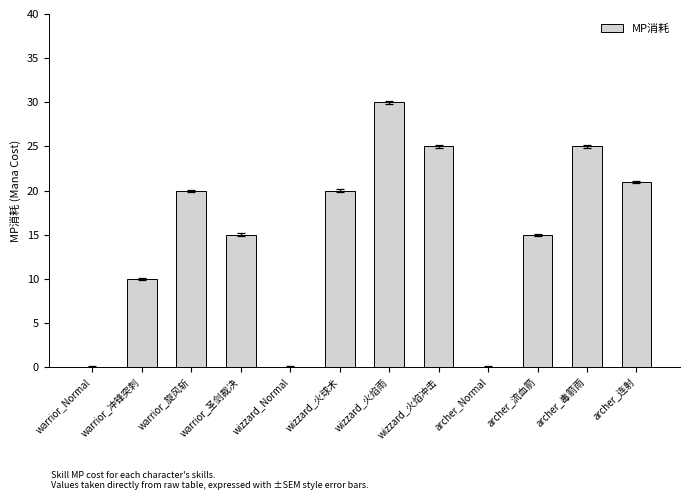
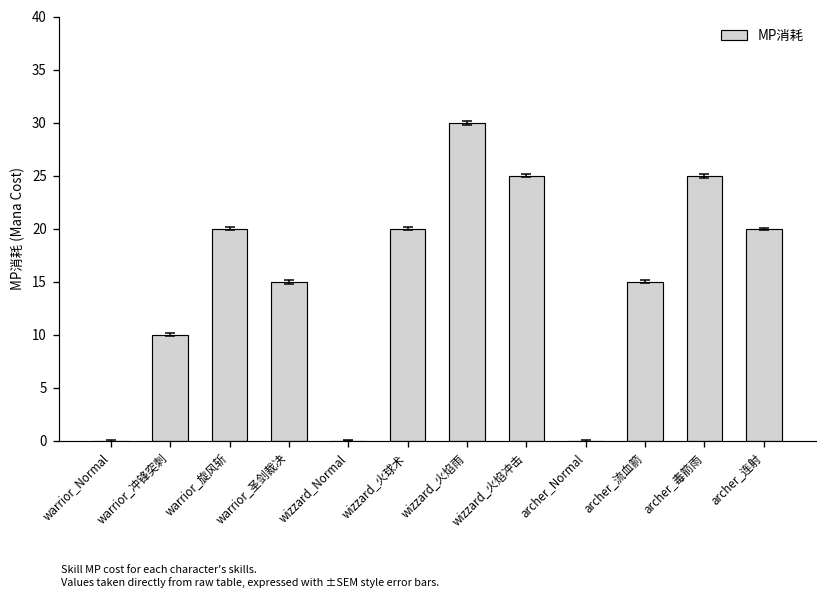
MP消耗, archer_连射: 21 -> 20
